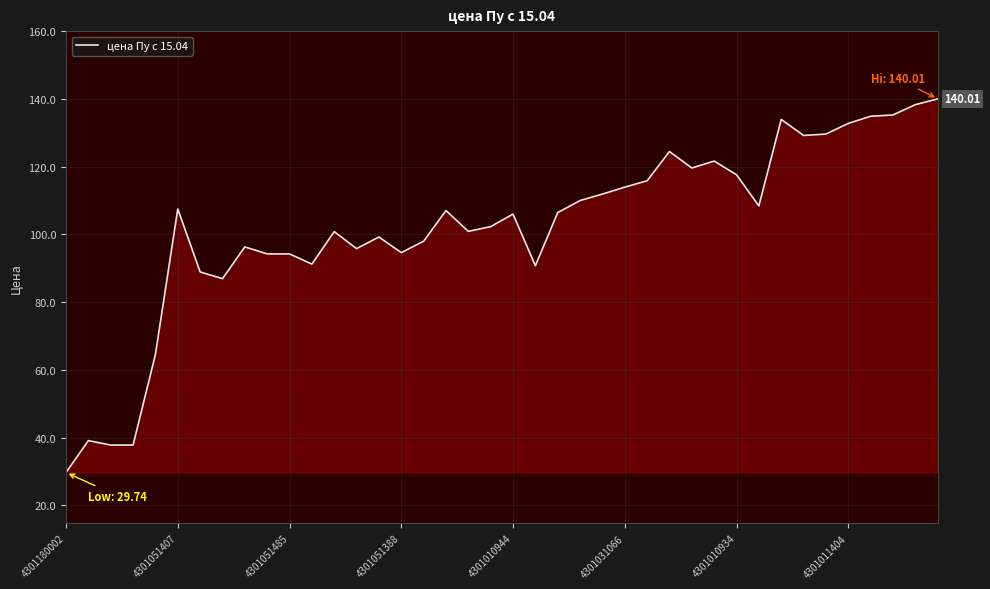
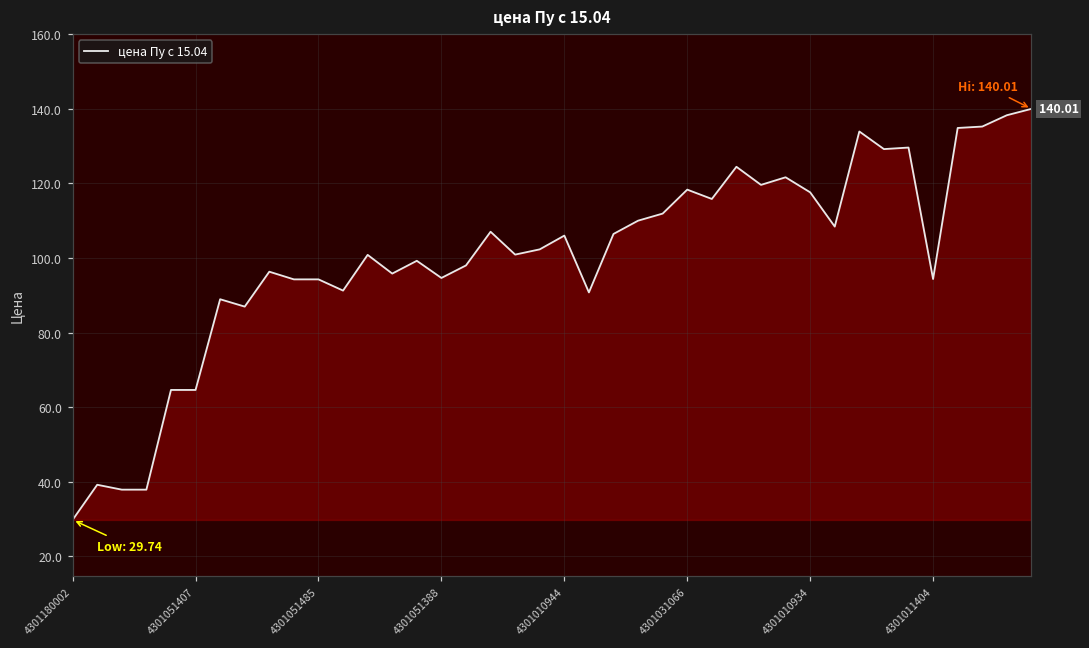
4301051407: 108 -> 65
4301031066: 114 -> 118
4301011404: 133 -> 94
